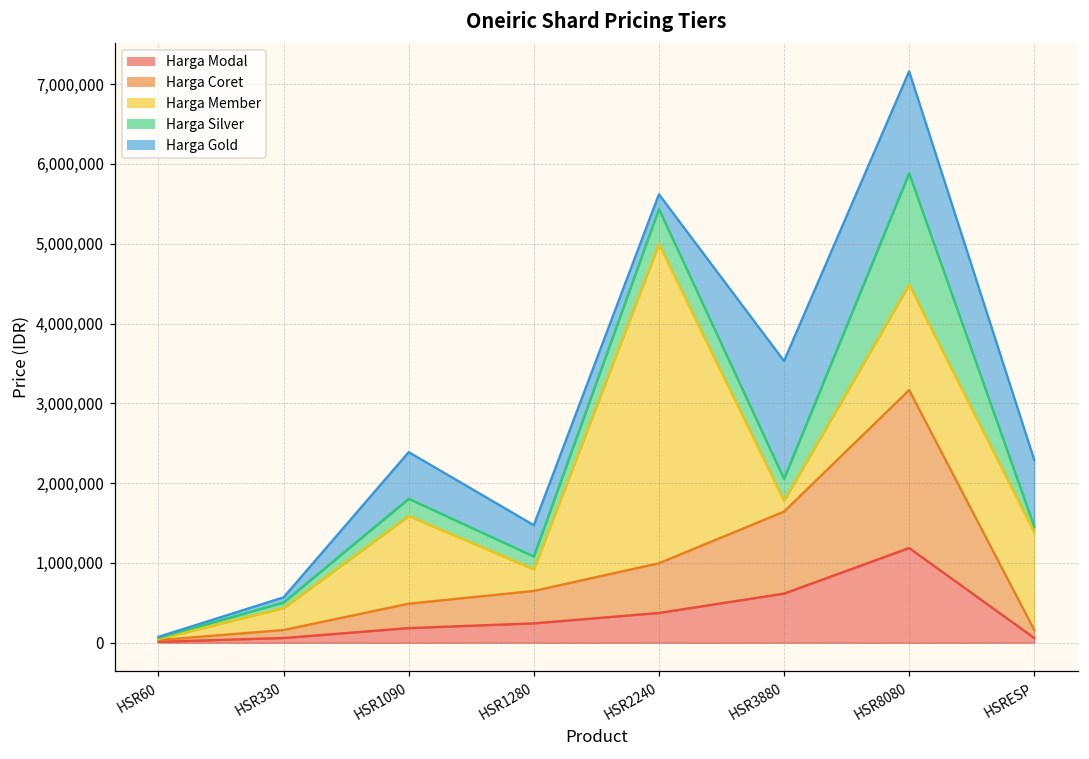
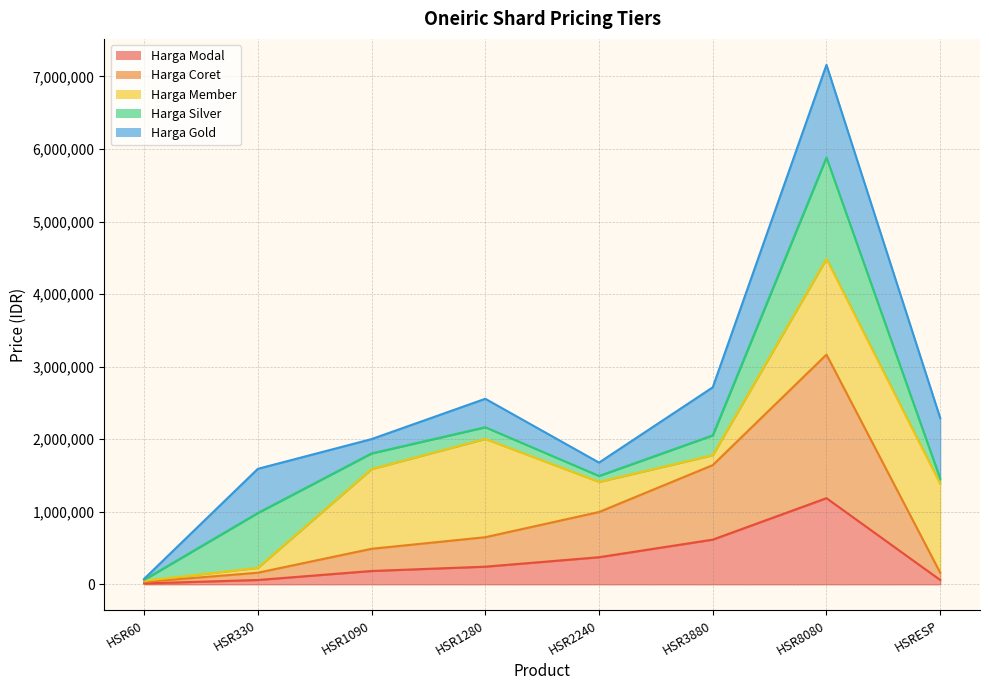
Harga Member, HSR330: 300,000 -> 100,000
Harga Silver, HSR330: 100,000 -> 800,000
Harga Gold, HSR330: 100,000 -> 600,000
Harga Gold, HSR1090: 600,000 -> 200,000
Harga Member, HSR1280: 300,000 -> 1,400,000
Harga Member, HSR2240: 4,000,000 -> 400,000
Harga Silver, HSR2240: 400,000 -> 100,000
Harga Gold, HSR3880: 1,500,000 -> 700,000
